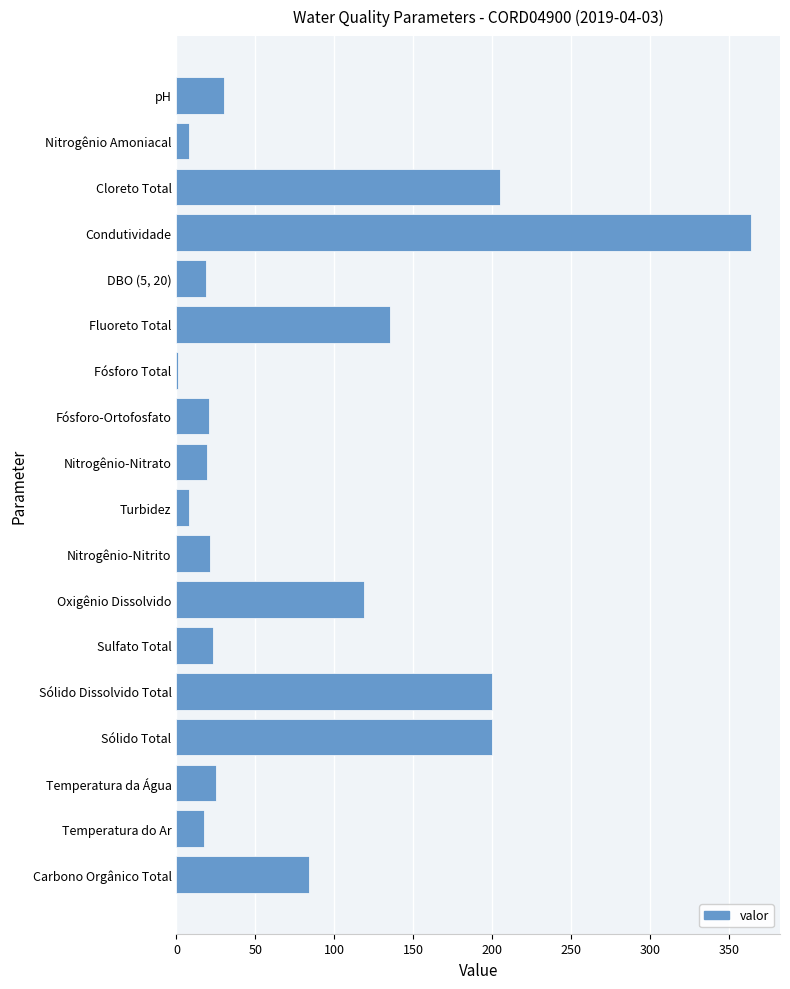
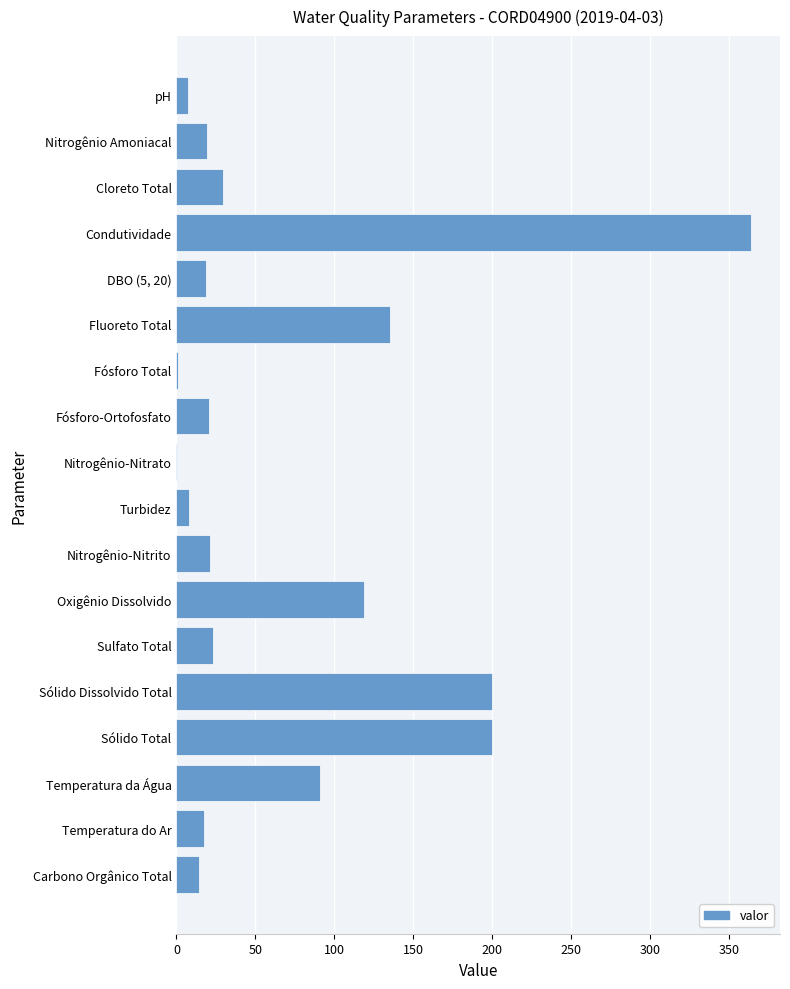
pH: 30 -> 7
Nitrogênio Amoniacal: 8 -> 19
Cloreto Total: 205 -> 30
Nitrogênio-Nitrato: 20 -> 0
Temperatura da Água: 25 -> 91
Carbono Orgânico Total: 84 -> 14
